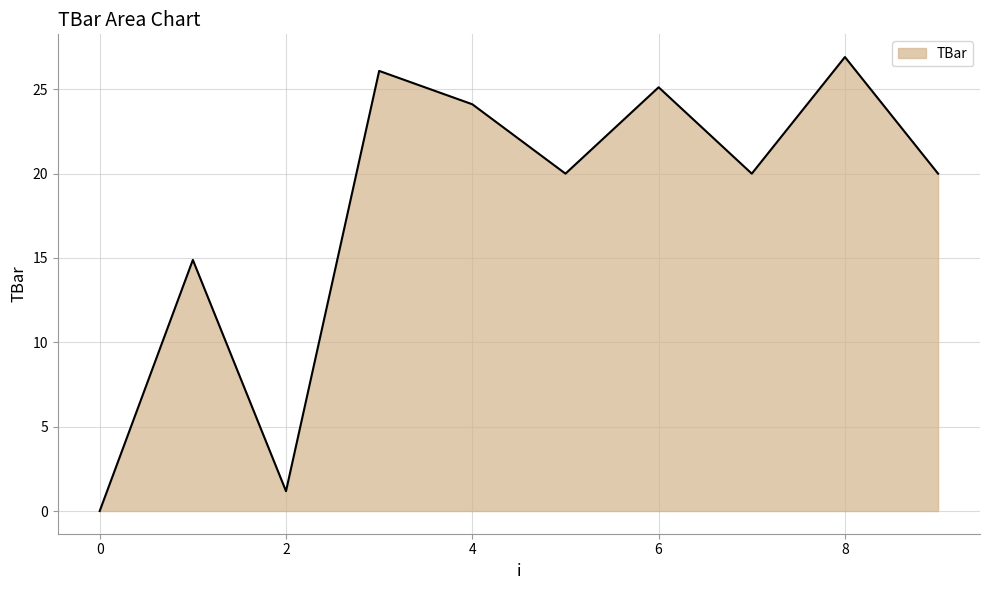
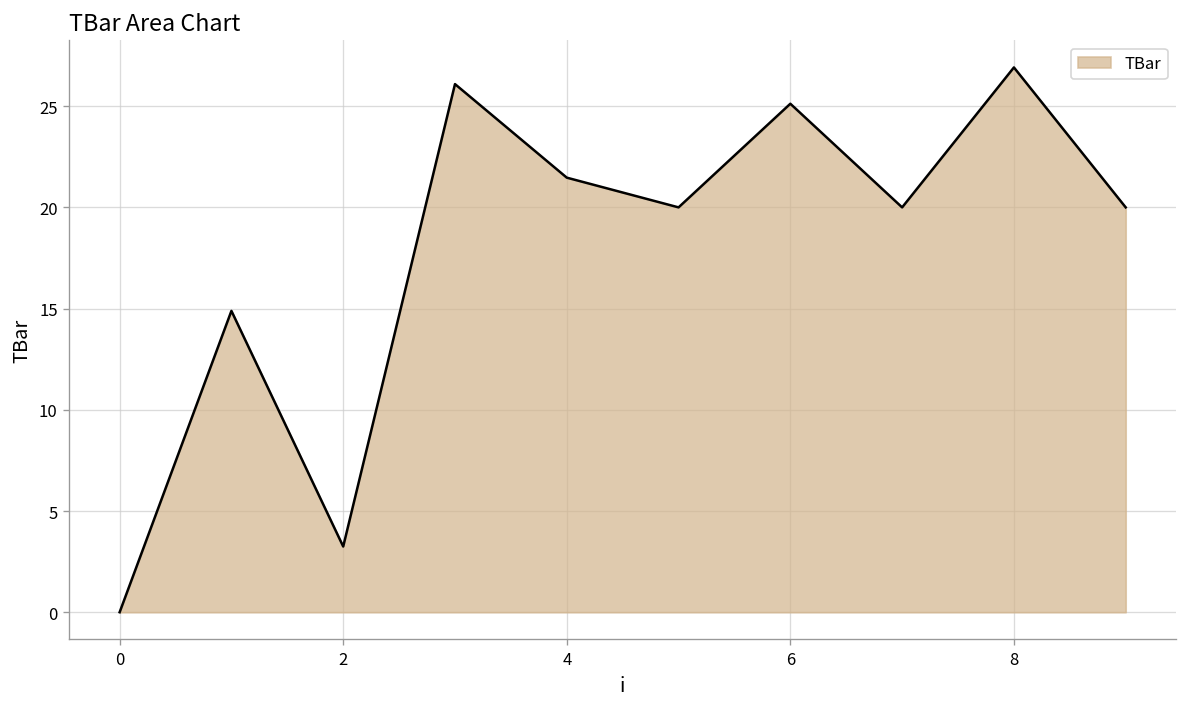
2: 1.2 -> 3.2
4: 24.1 -> 21.5
